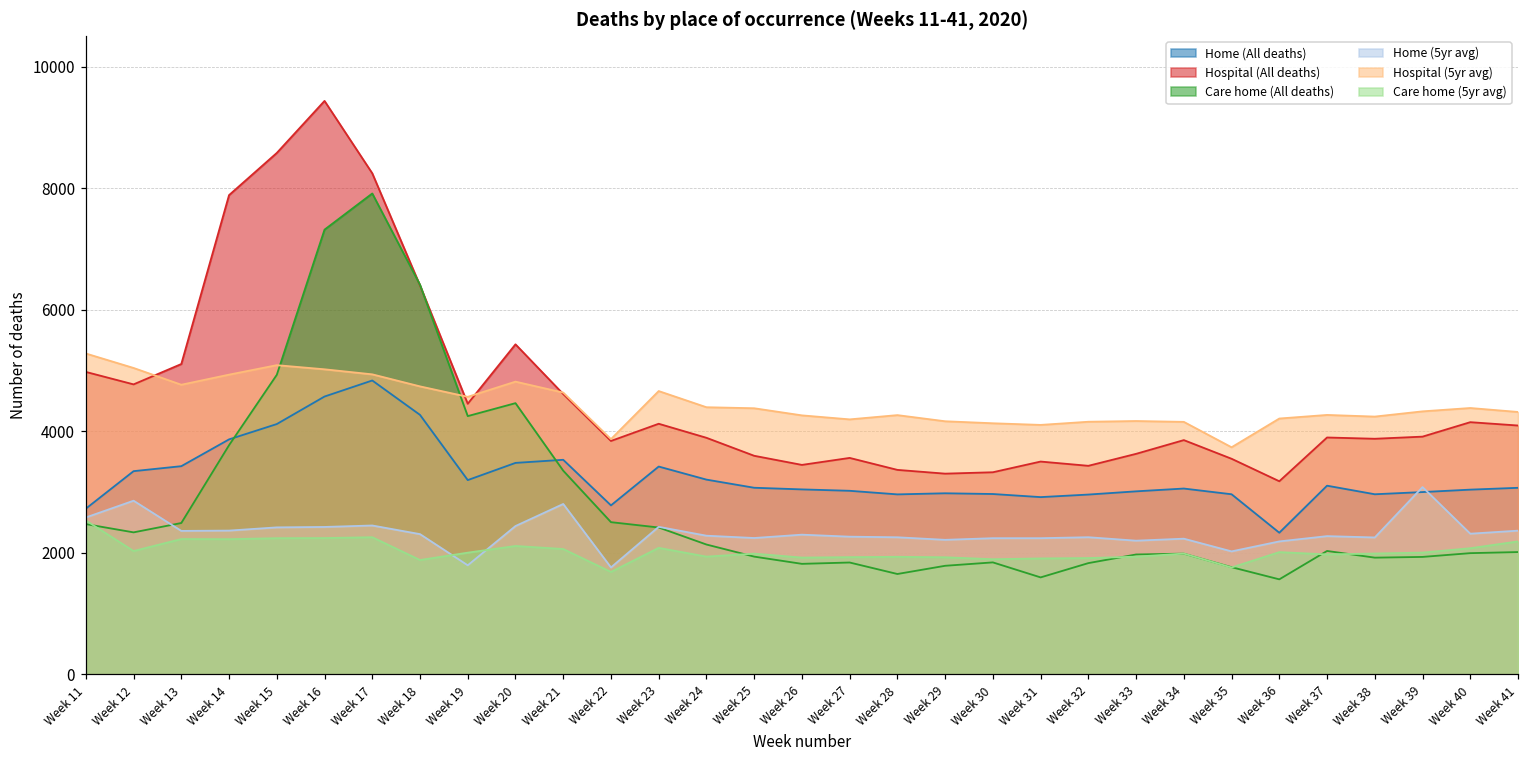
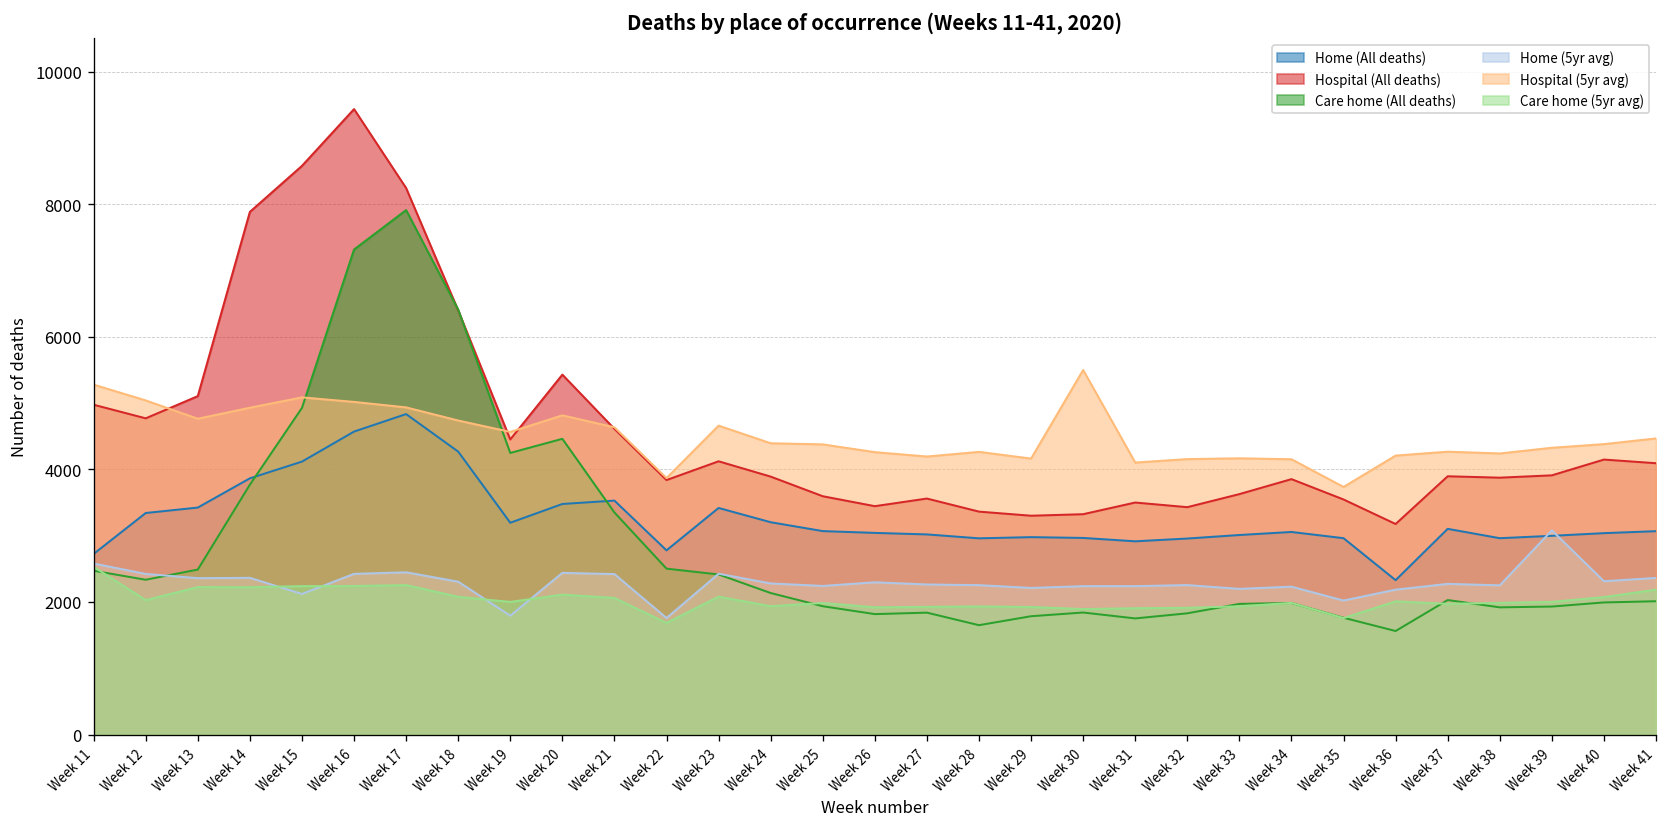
Home (5yr avg), Week 12: 2900 -> 2400
Home (5yr avg), Week 15: 2400 -> 2100
Care home (5yr avg), Week 18: 1900 -> 2100
Home (5yr avg), Week 21: 2800 -> 2400
Hospital (5yr avg), Week 30: 4100 -> 5500
Care home (All deaths), Week 31: 1600 -> 1800
Hospital (5yr avg), Week 41: 4300 -> 4500
